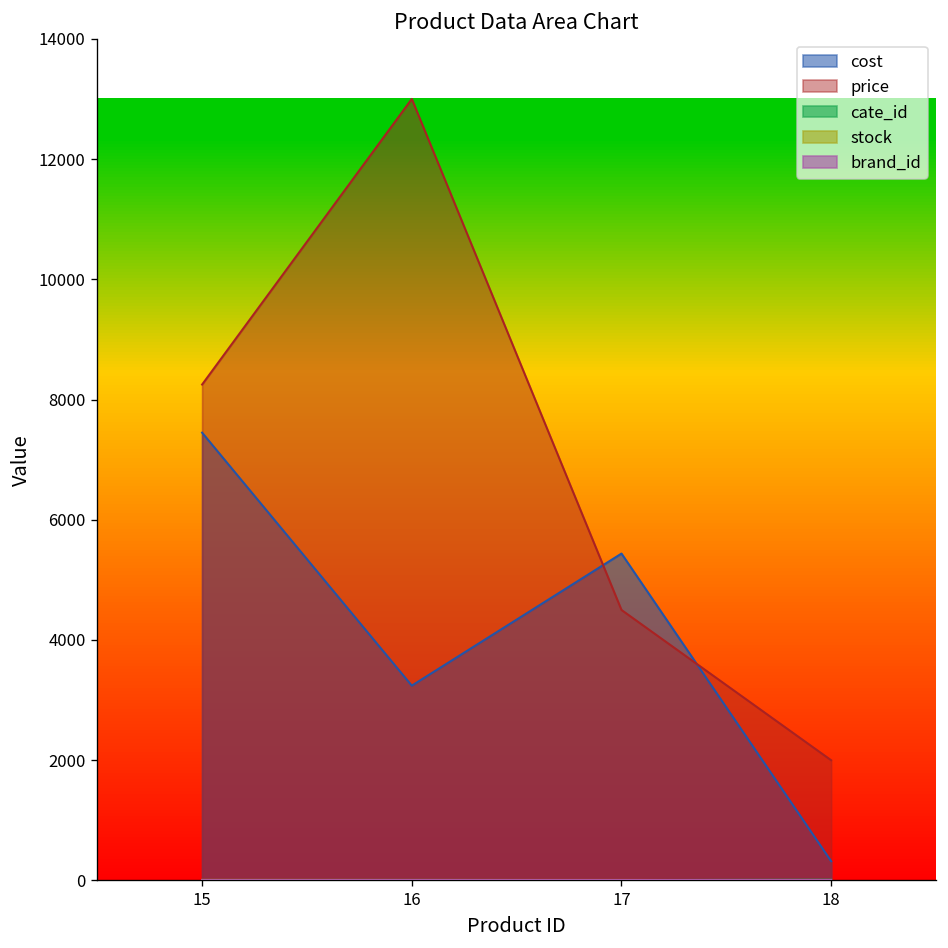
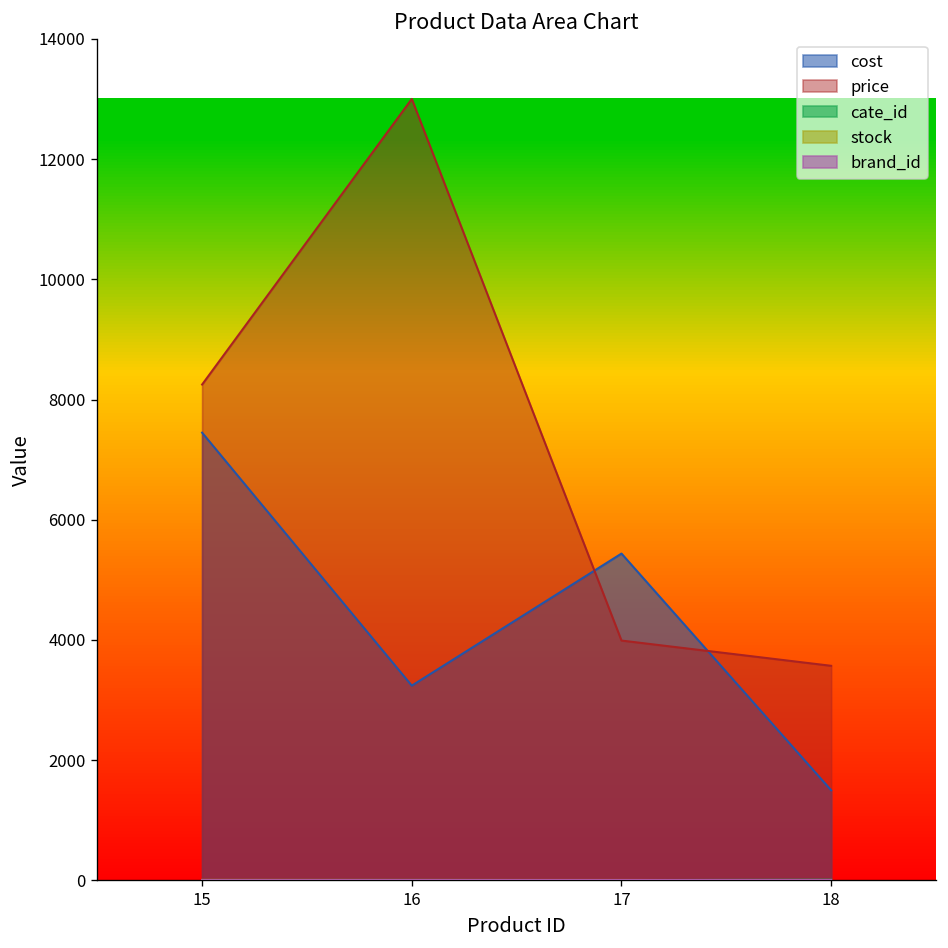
price, 17: 4500 -> 4000
cost, 18: 300 -> 1500
price, 18: 2000 -> 3600
